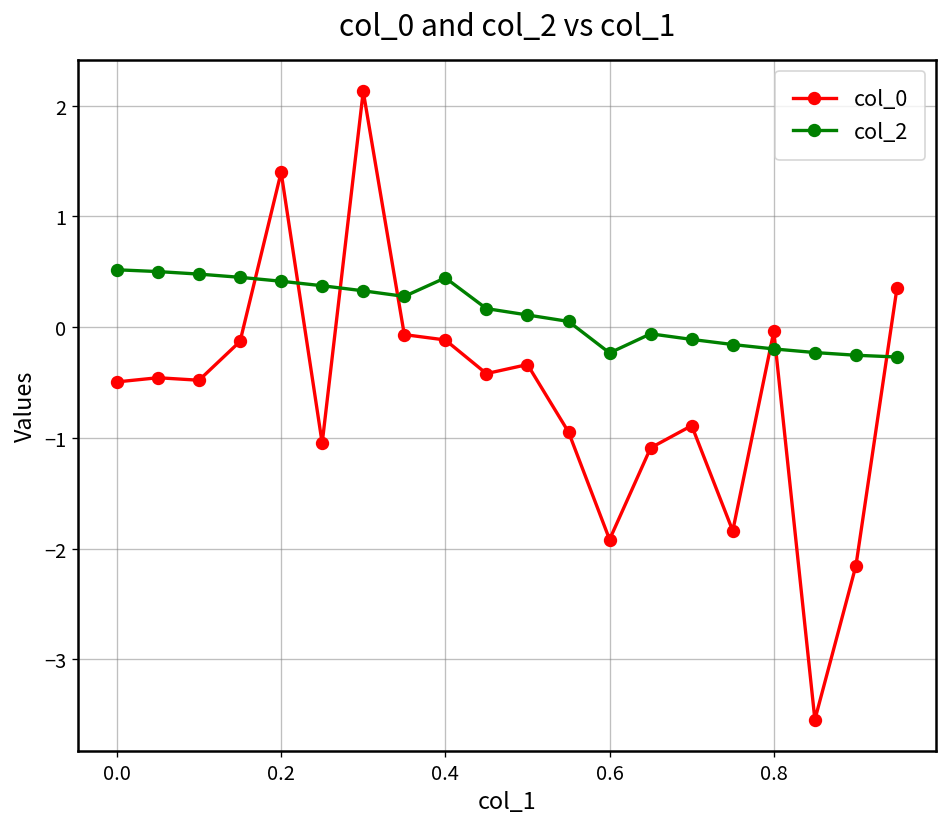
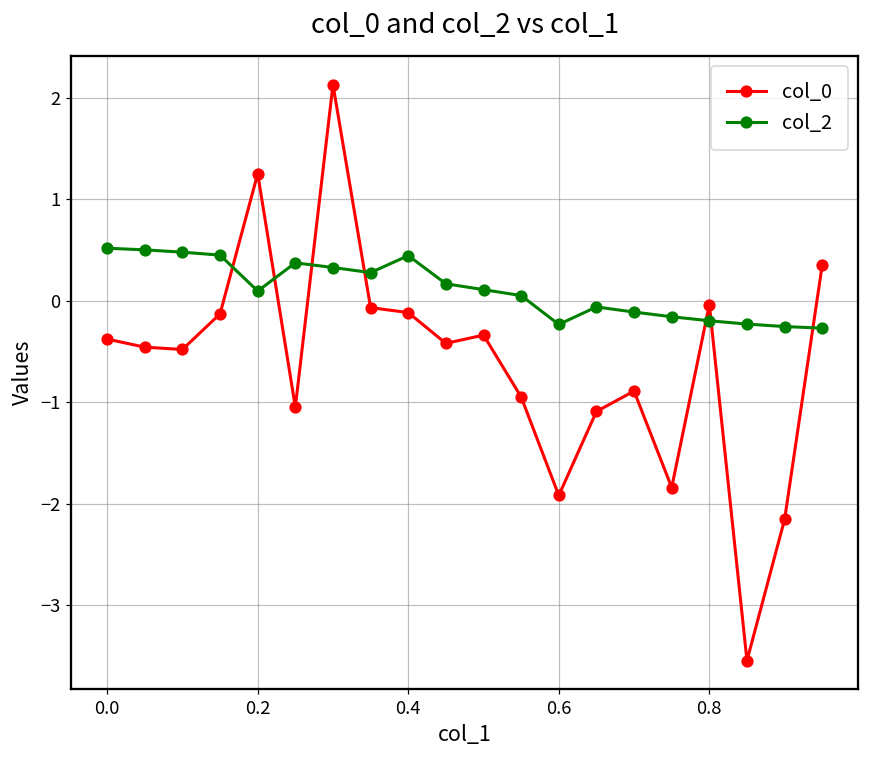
col_0, 0.0: -0.5 -> -0.4
col_0, 0.2: 1.4 -> 1.3
col_2, 0.2: 0.4 -> 0.1
